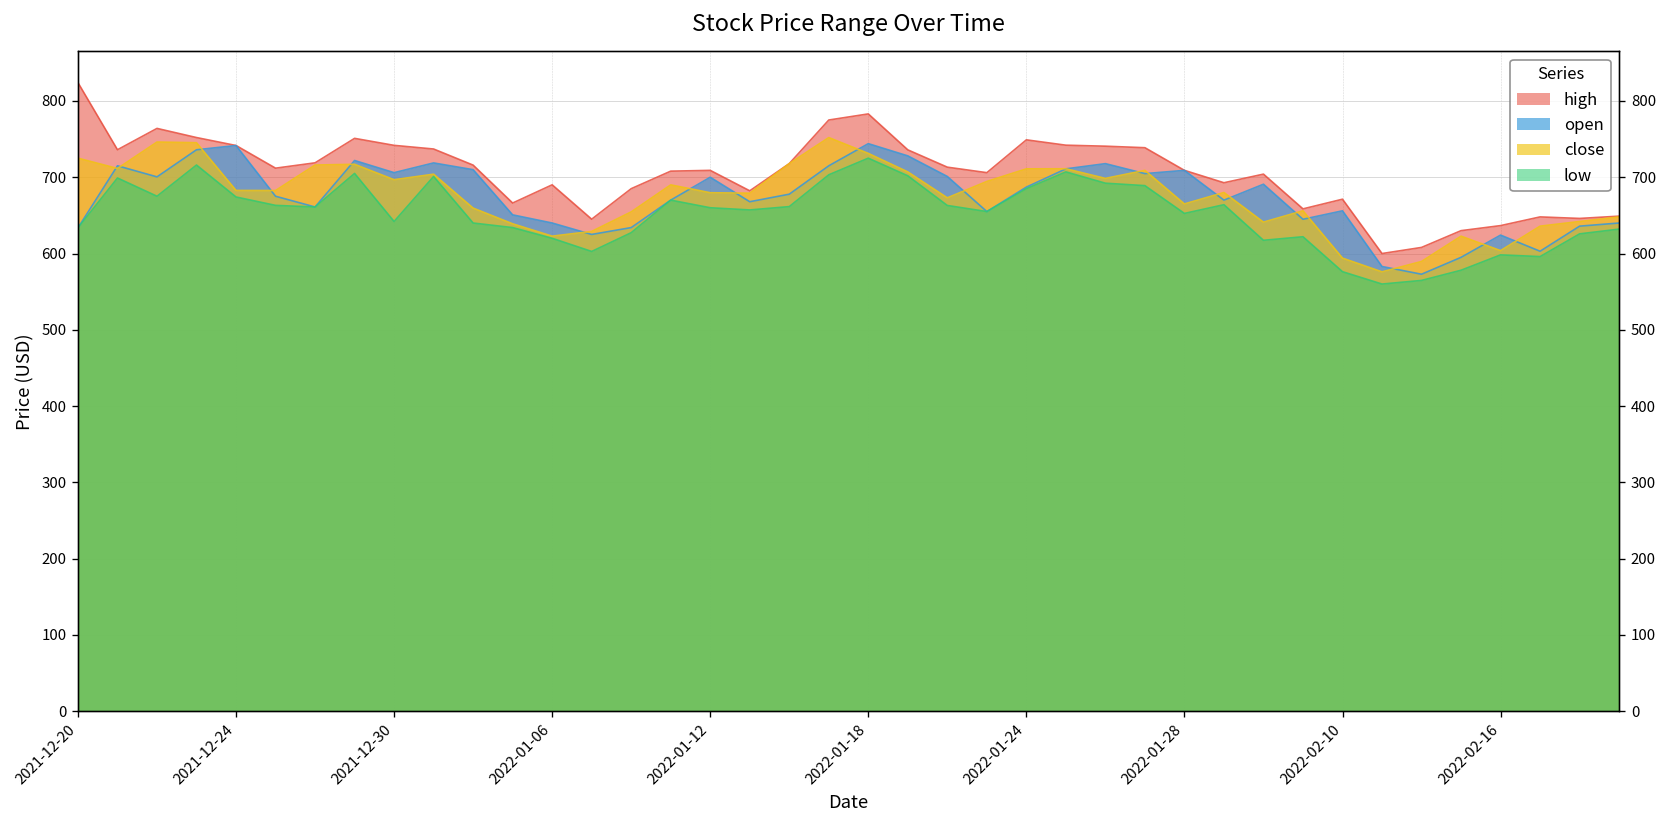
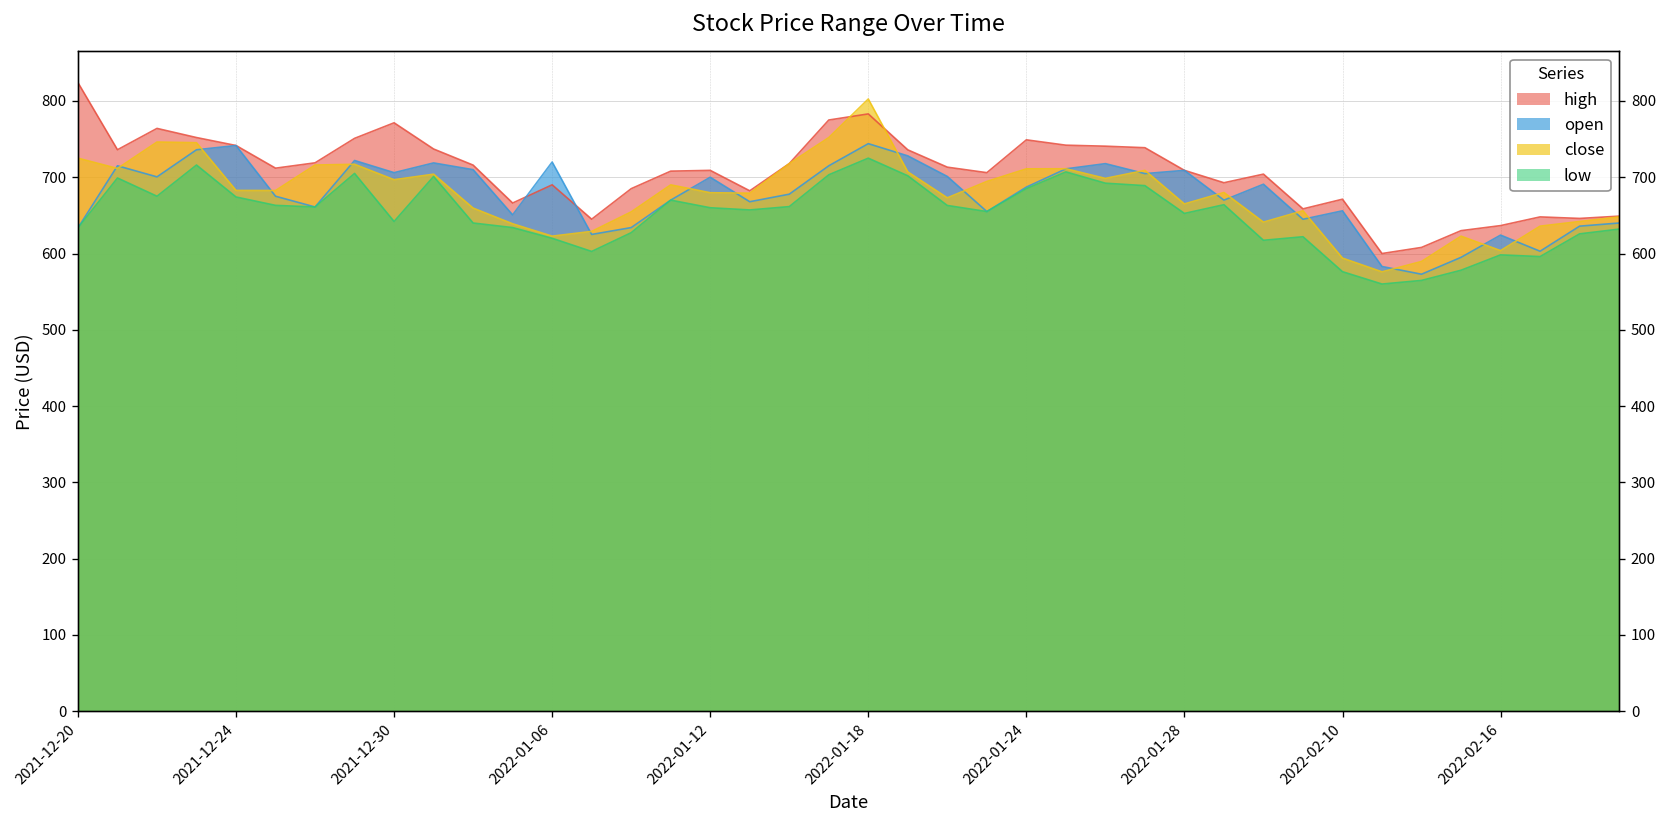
high, 2021-12-30: 740 -> 770
open, 2022-01-06: 640 -> 720
close, 2022-01-18: 730 -> 800
